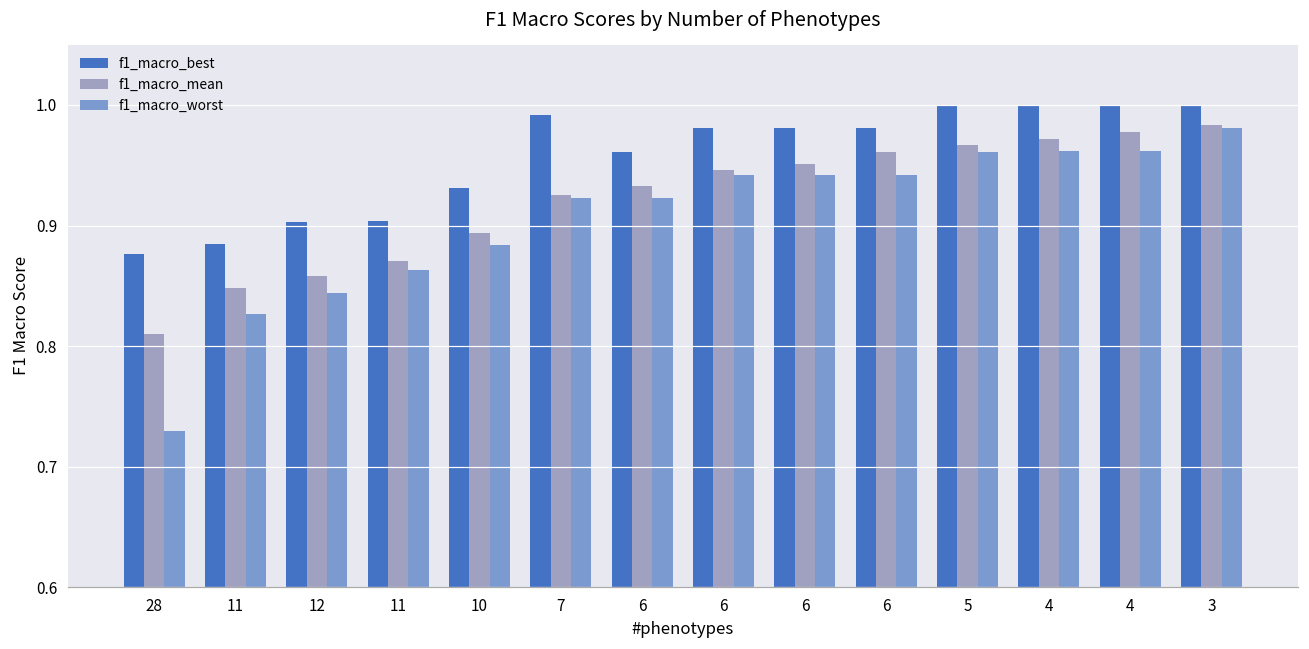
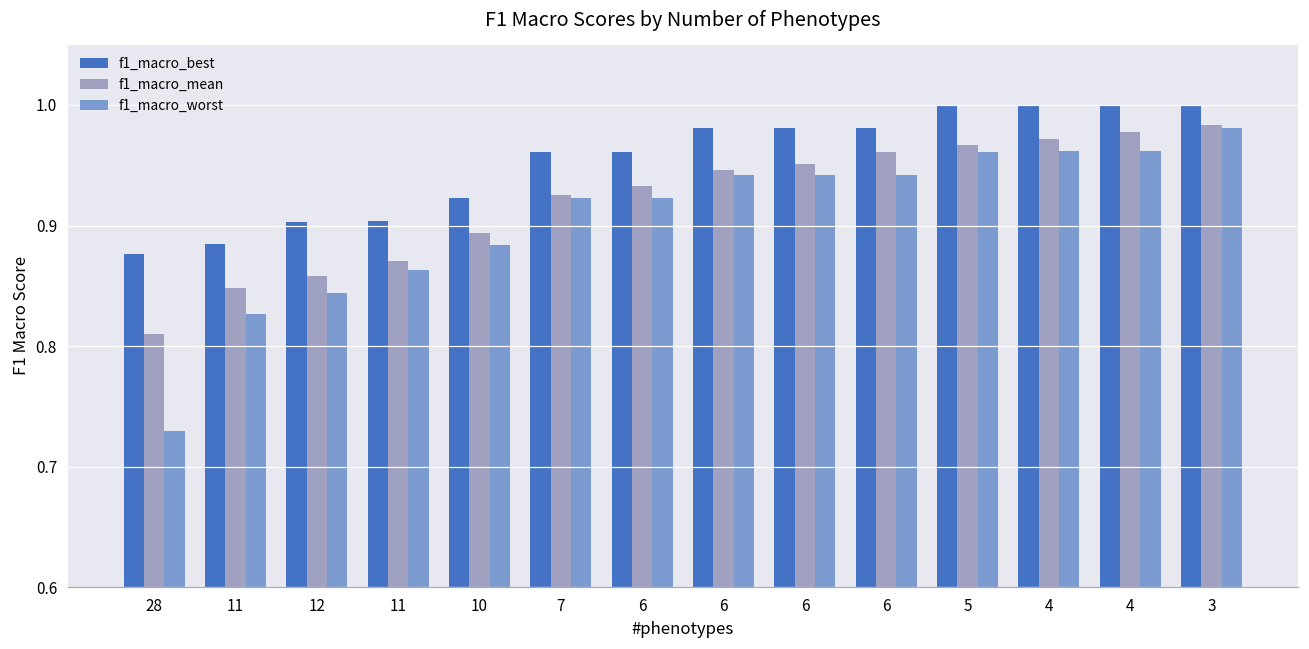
f1_macro_best, 10: 0.931 -> 0.923
f1_macro_best, 7: 0.992 -> 0.961
